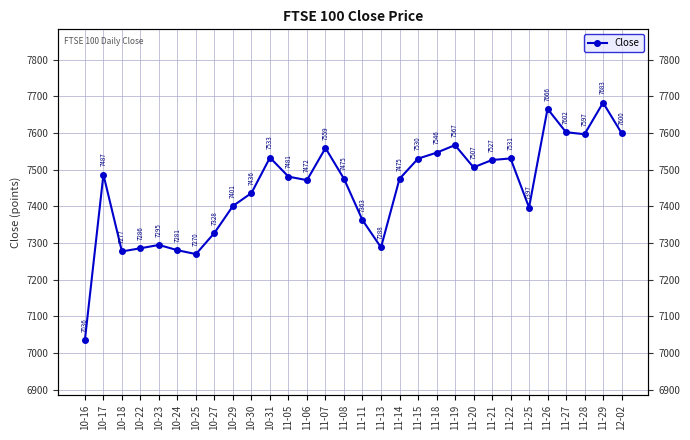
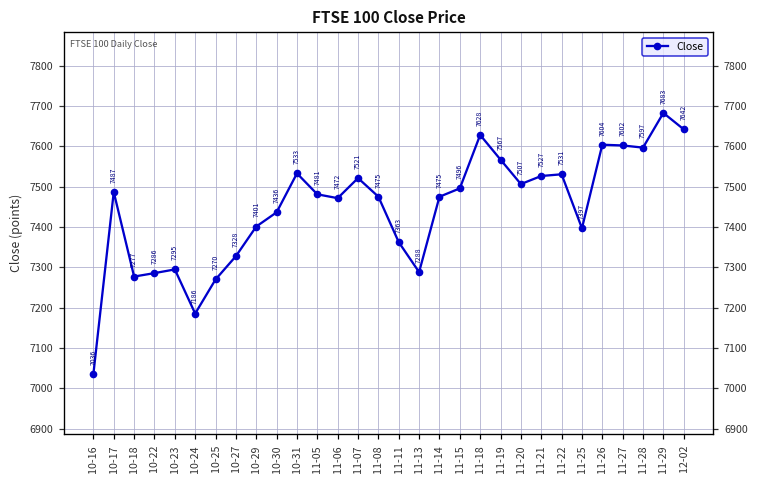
10-24: 7281 -> 7186
11-07: 7559 -> 7521
11-15: 7530 -> 7496
11-18: 7546 -> 7628
11-26: 7666 -> 7604
12-02: 7600 -> 7642
